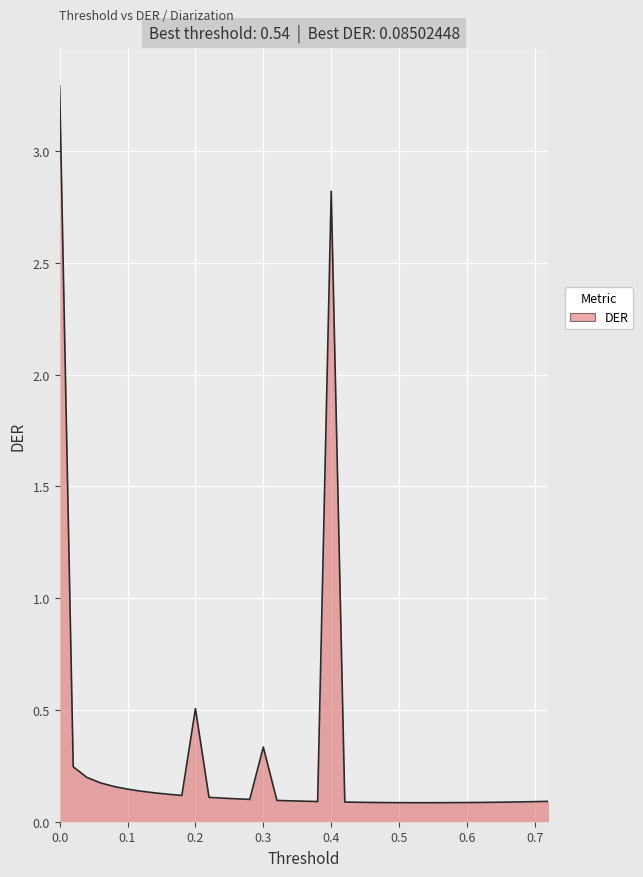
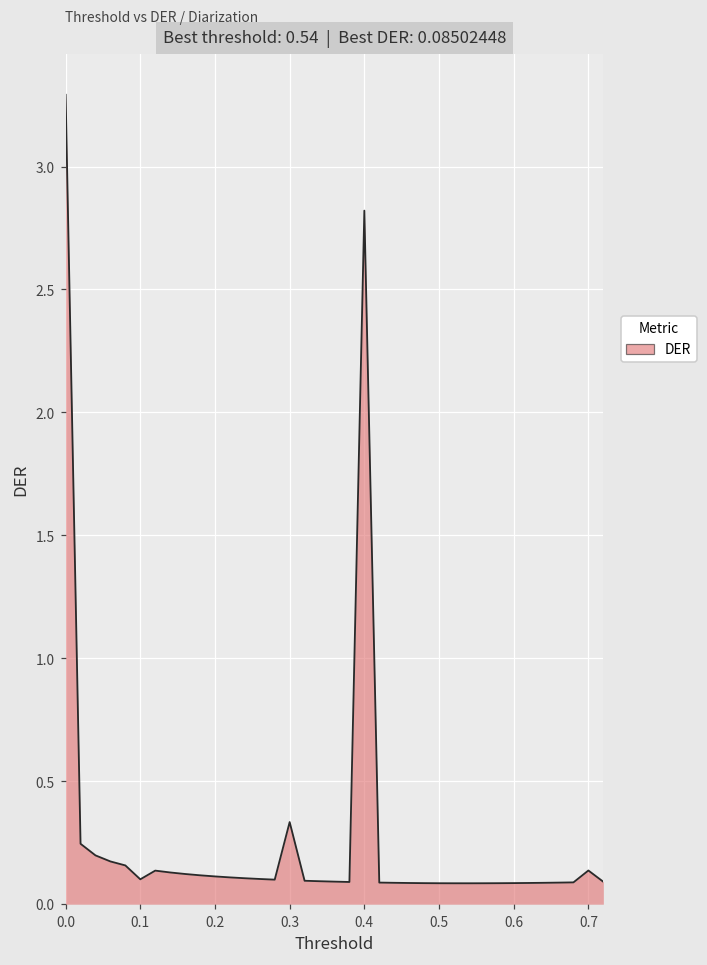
0.1: 0.15 -> 0.10
0.2: 0.51 -> 0.11
0.7: 0.09 -> 0.14
